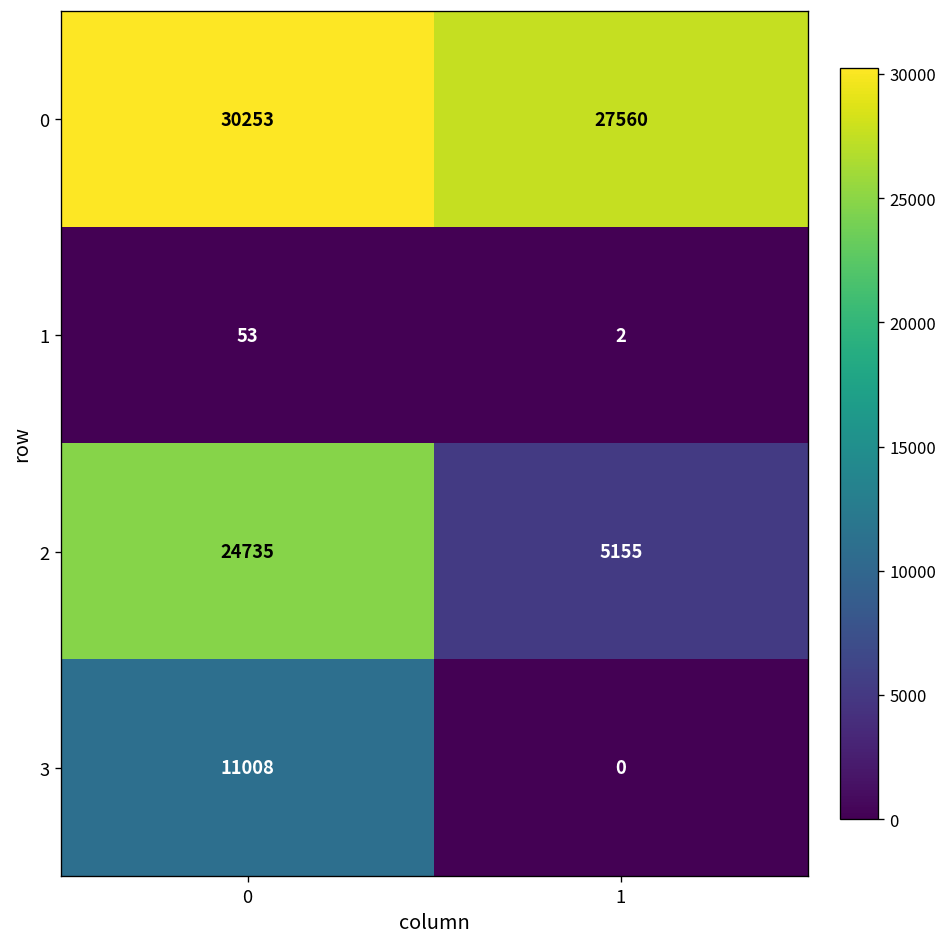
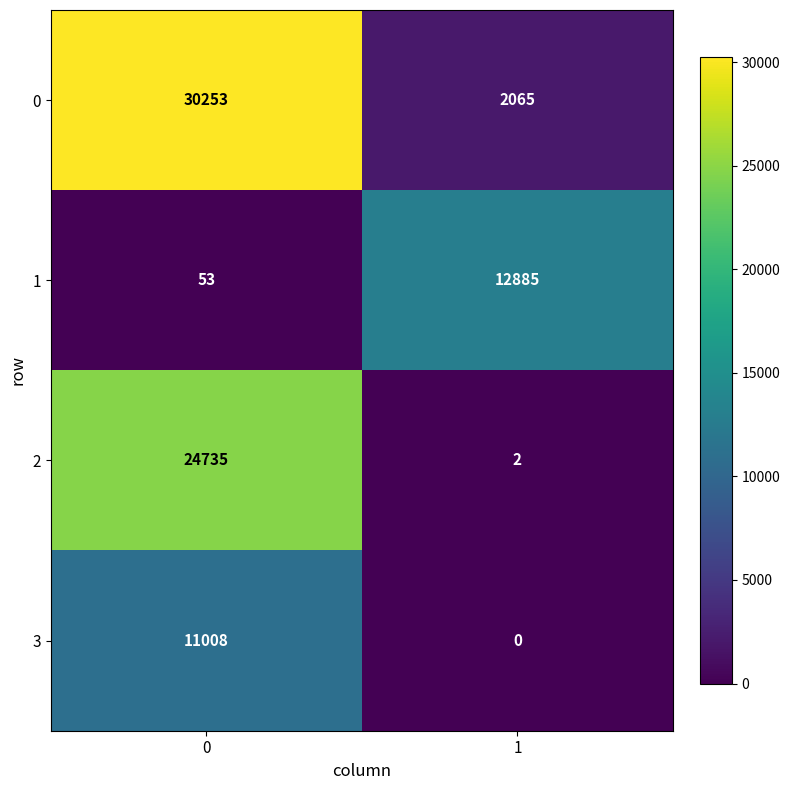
0, 1: 27560 -> 2065
1, 1: 2 -> 12885
2, 1: 5155 -> 2
